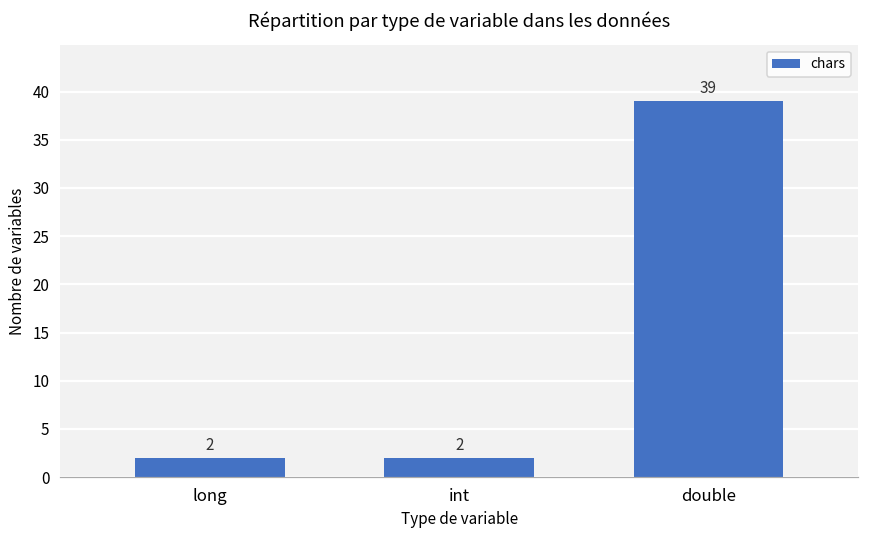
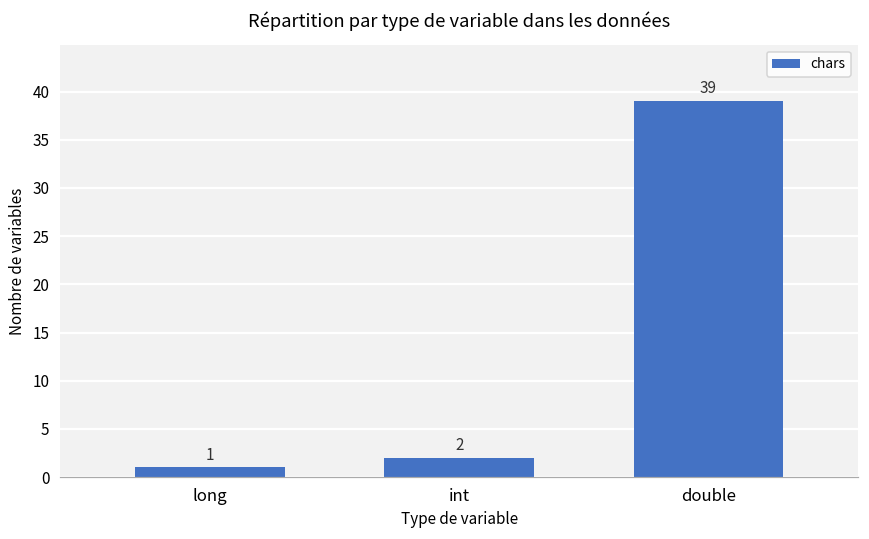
long: 2 -> 1
